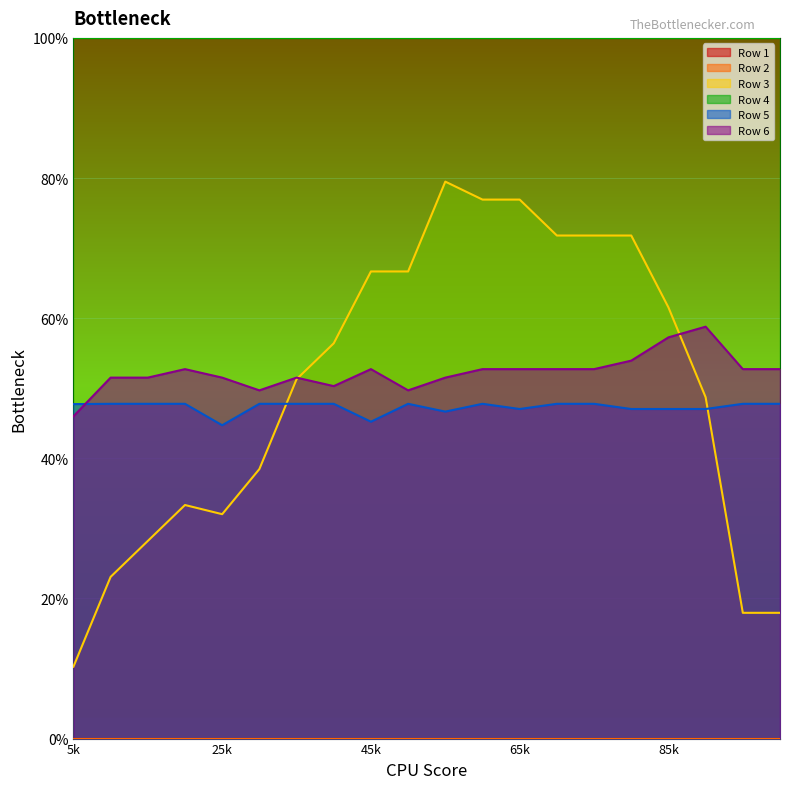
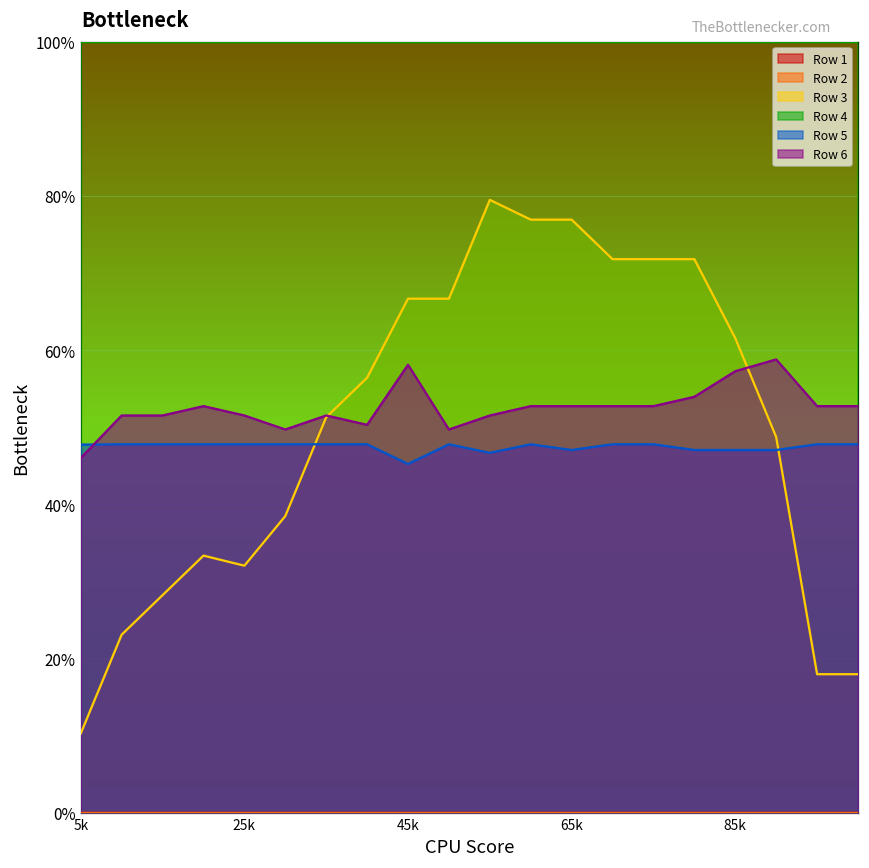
Row 5, 25k: 45% -> 48%
Row 6, 45k: 53% -> 58%
